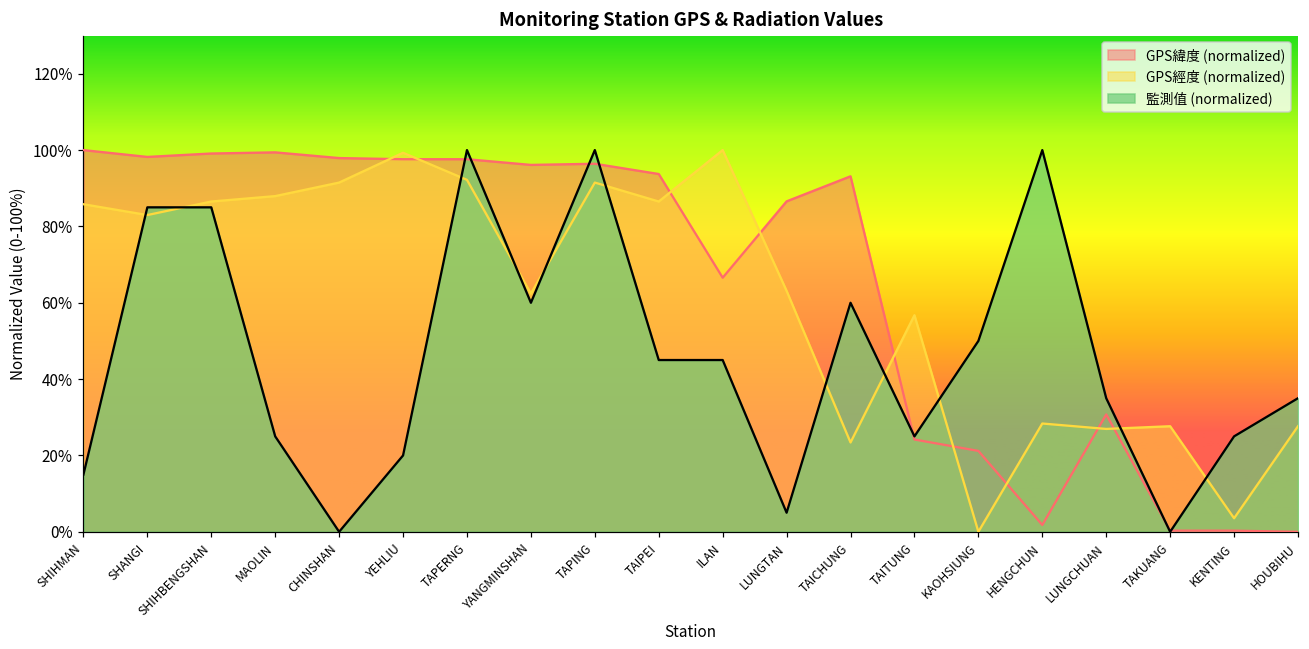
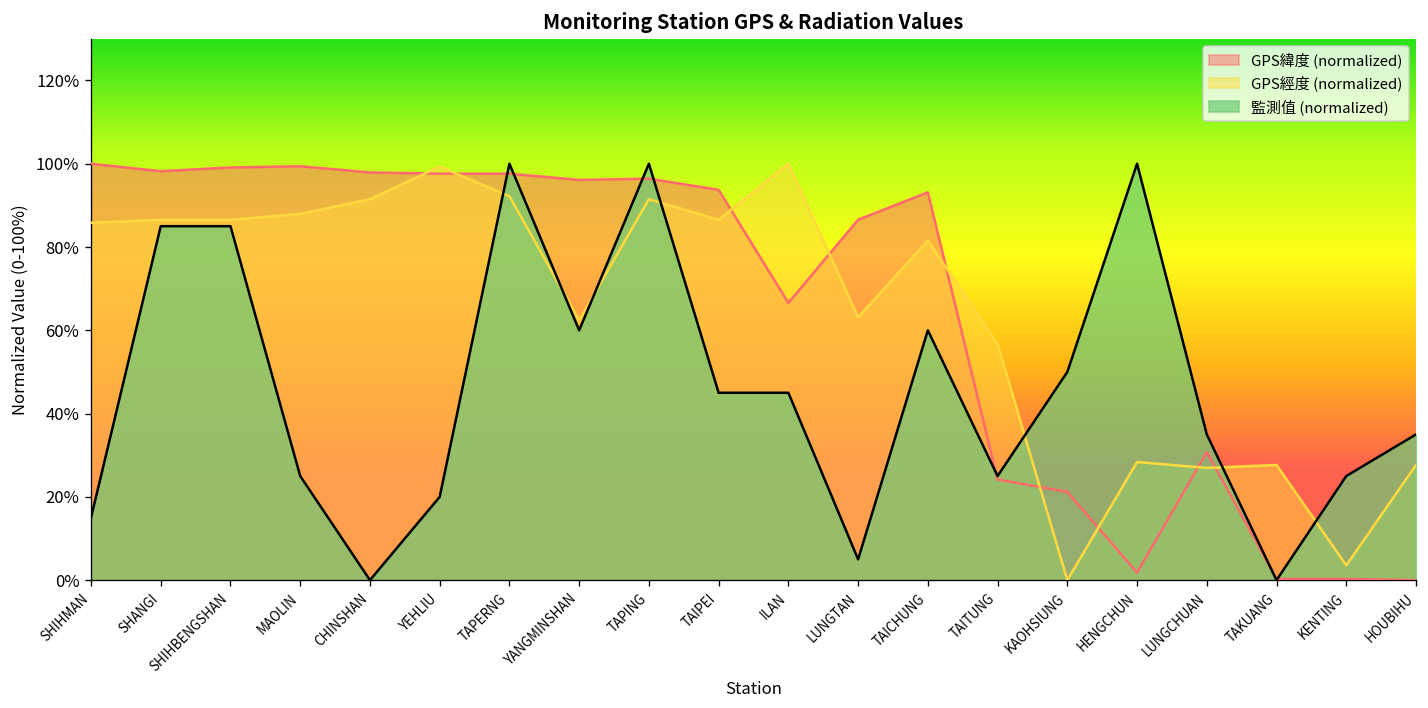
GPS經度 (normalized), SHANGI: 83% -> 87%
GPS經度 (normalized), TAICHUNG: 23% -> 82%
